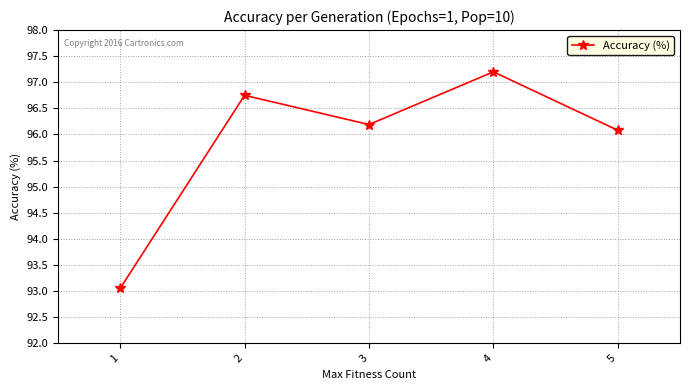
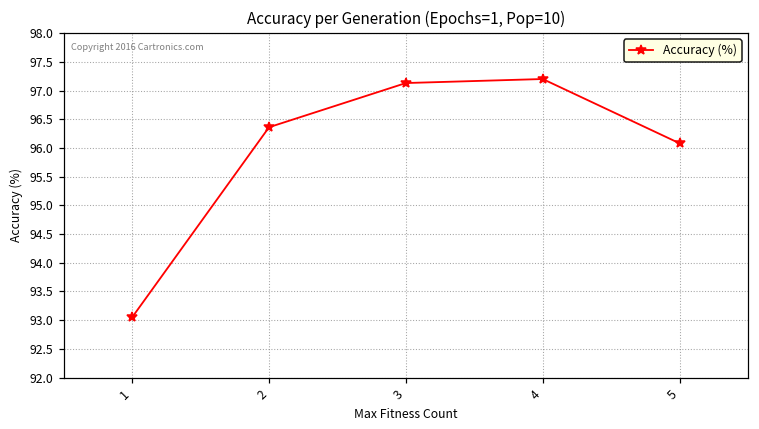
2: 96.8 -> 96.4
3: 96.2 -> 97.1
